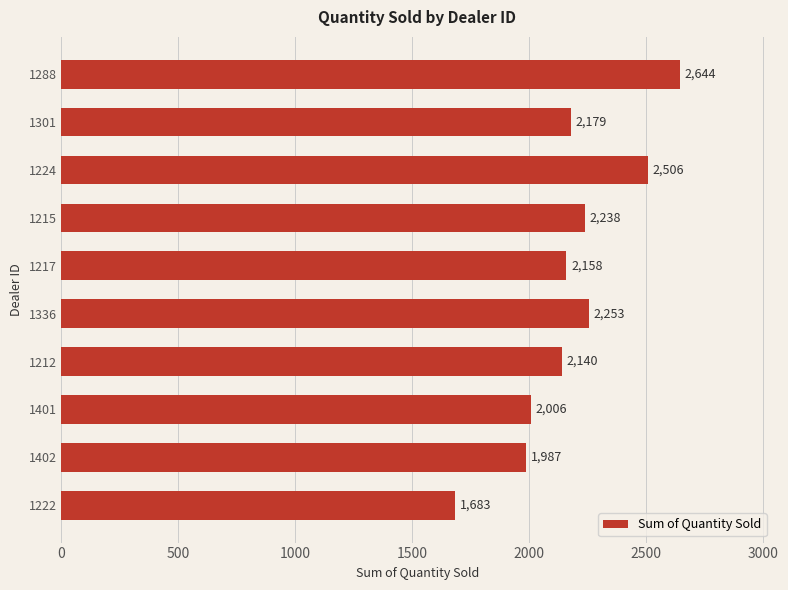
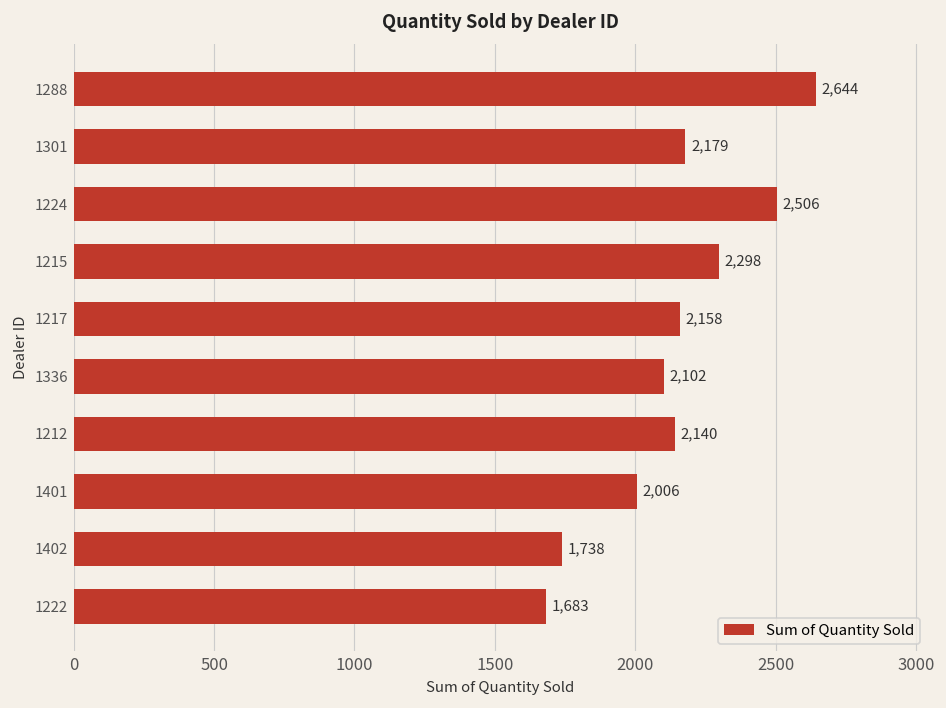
1215: 2,238 -> 2,298
1336: 2,253 -> 2,102
1402: 1,987 -> 1,738
